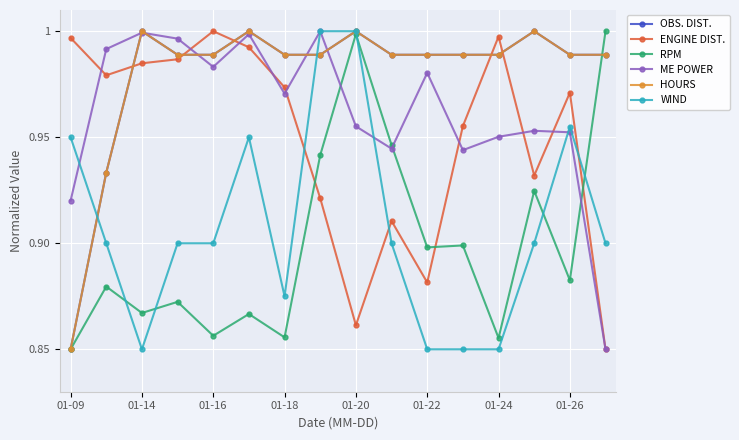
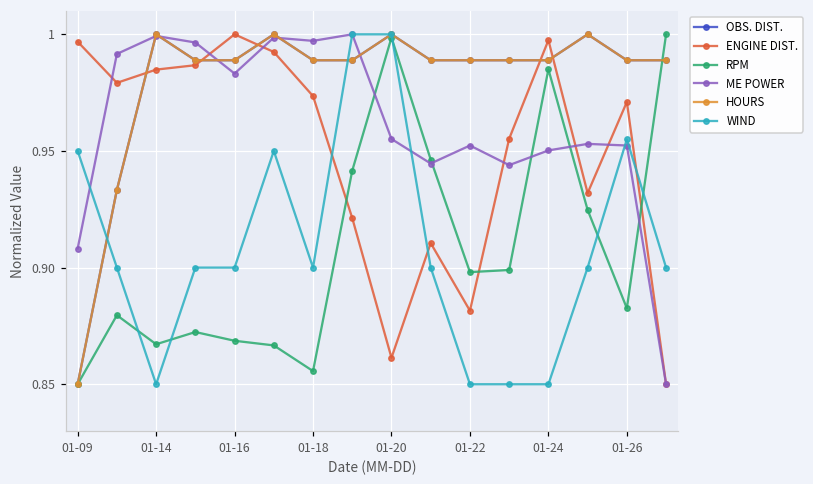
ME POWER, 01-09: 0.920 -> 0.908
RPM, 01-16: 0.856 -> 0.869
ME POWER, 01-18: 0.971 -> 0.997
WIND, 01-18: 0.875 -> 0.900
ME POWER, 01-22: 0.980 -> 0.952
RPM, 01-24: 0.855 -> 0.985
